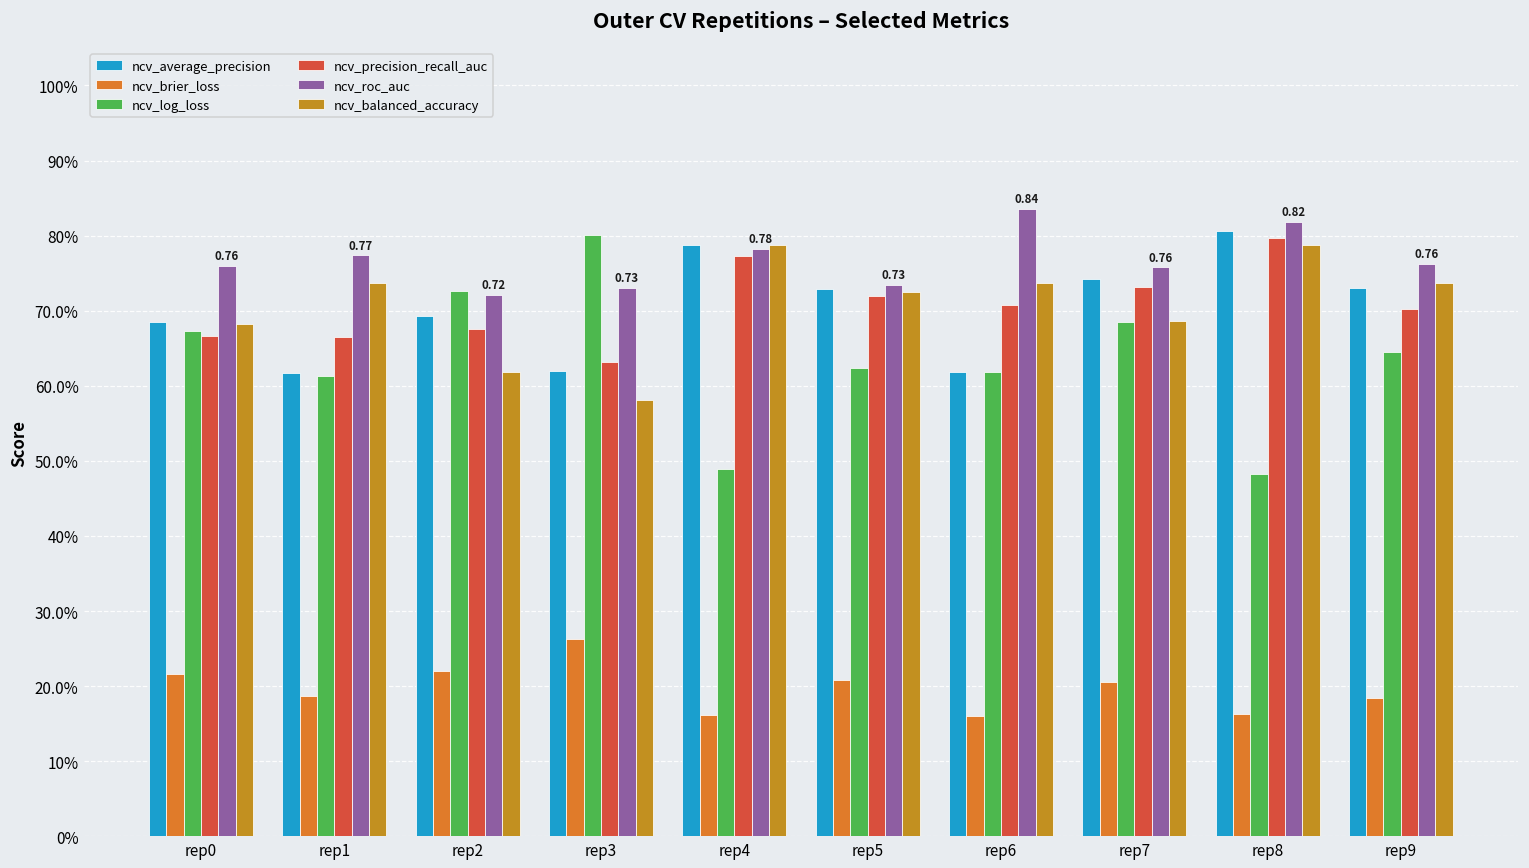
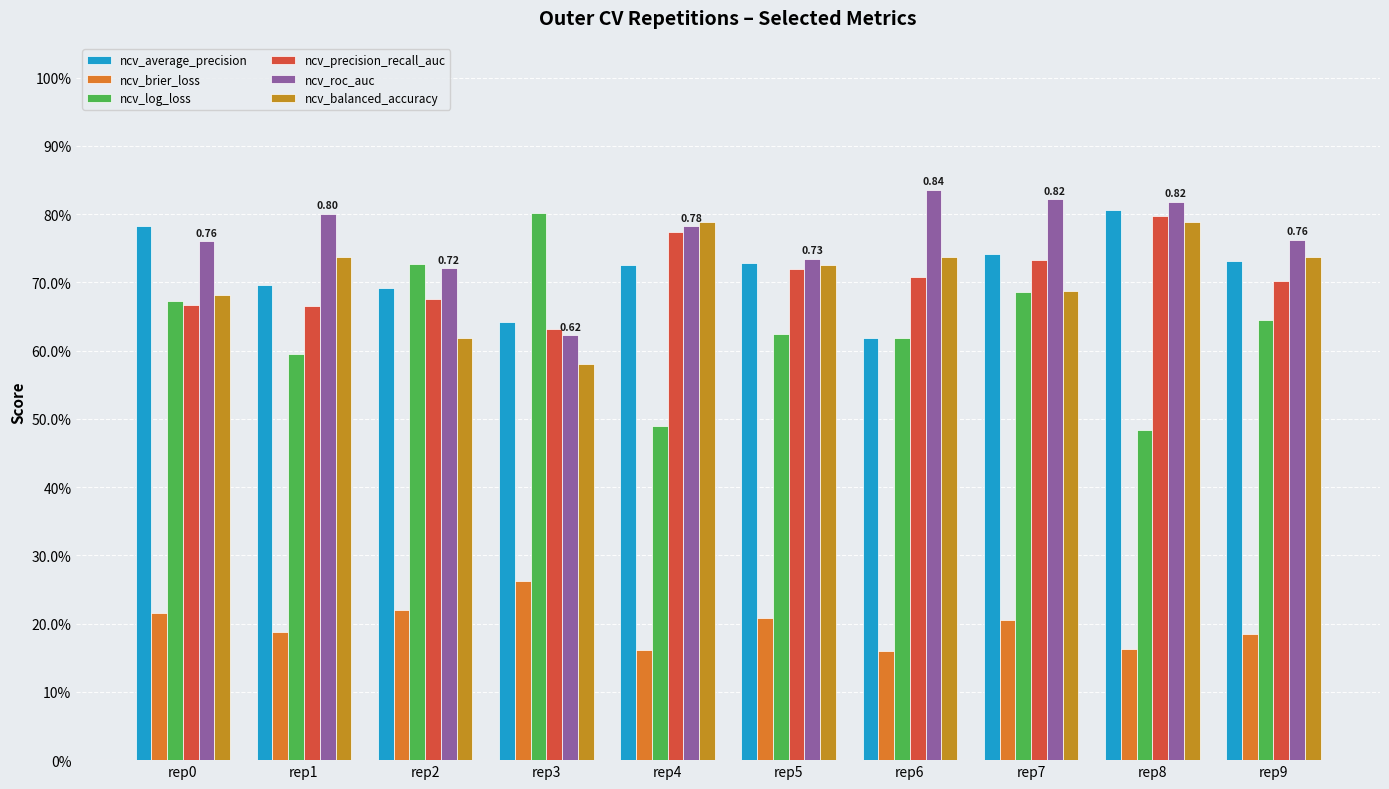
ncv_average_precision, rep0: 68% -> 78%
ncv_average_precision, rep1: 62% -> 70%
ncv_log_loss, rep1: 61% -> 59%
ncv_roc_auc, rep1: 0.77 -> 0.80
ncv_average_precision, rep3: 62% -> 64%
ncv_roc_auc, rep3: 0.73 -> 0.62
ncv_average_precision, rep4: 79% -> 73%
ncv_roc_auc, rep7: 0.76 -> 0.82
